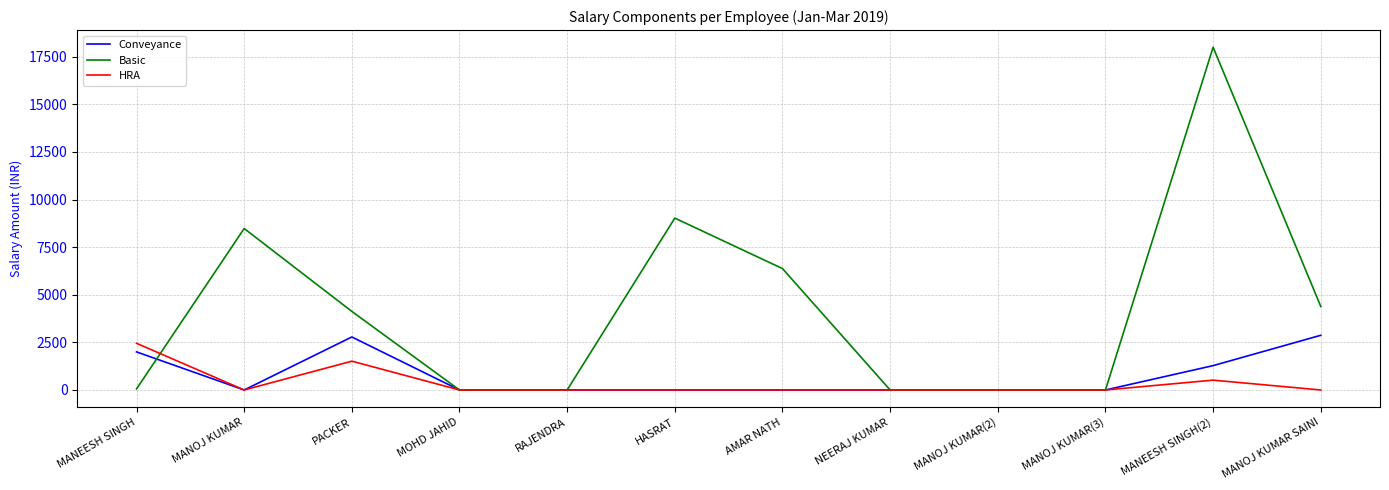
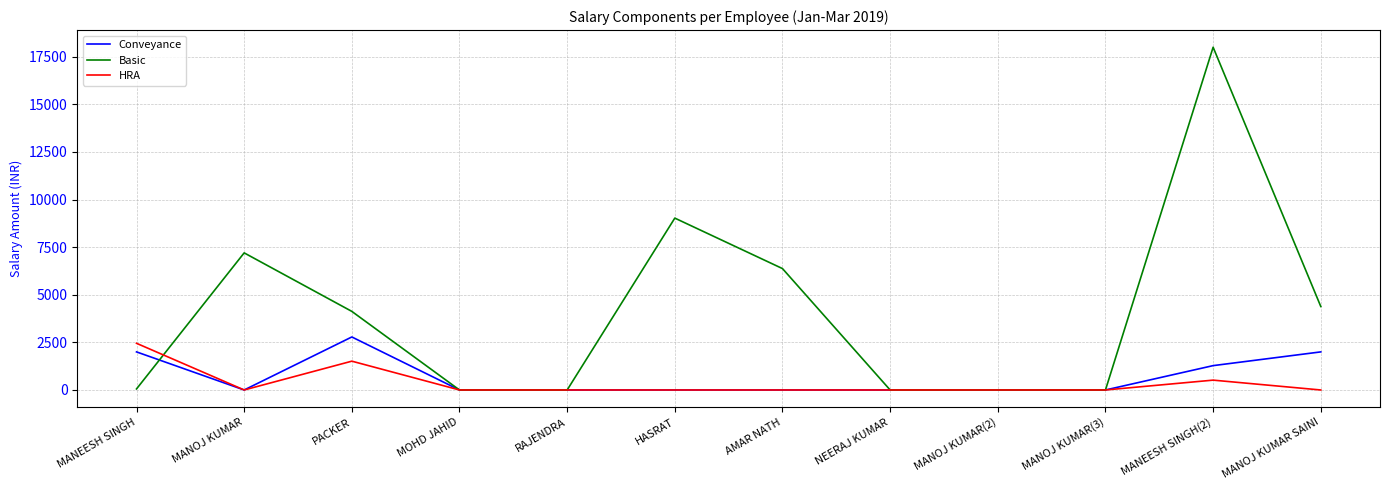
Basic, MANOJ KUMAR: 8500 -> 7200
Conveyance, MANOJ KUMAR SAINI: 2900 -> 2000
